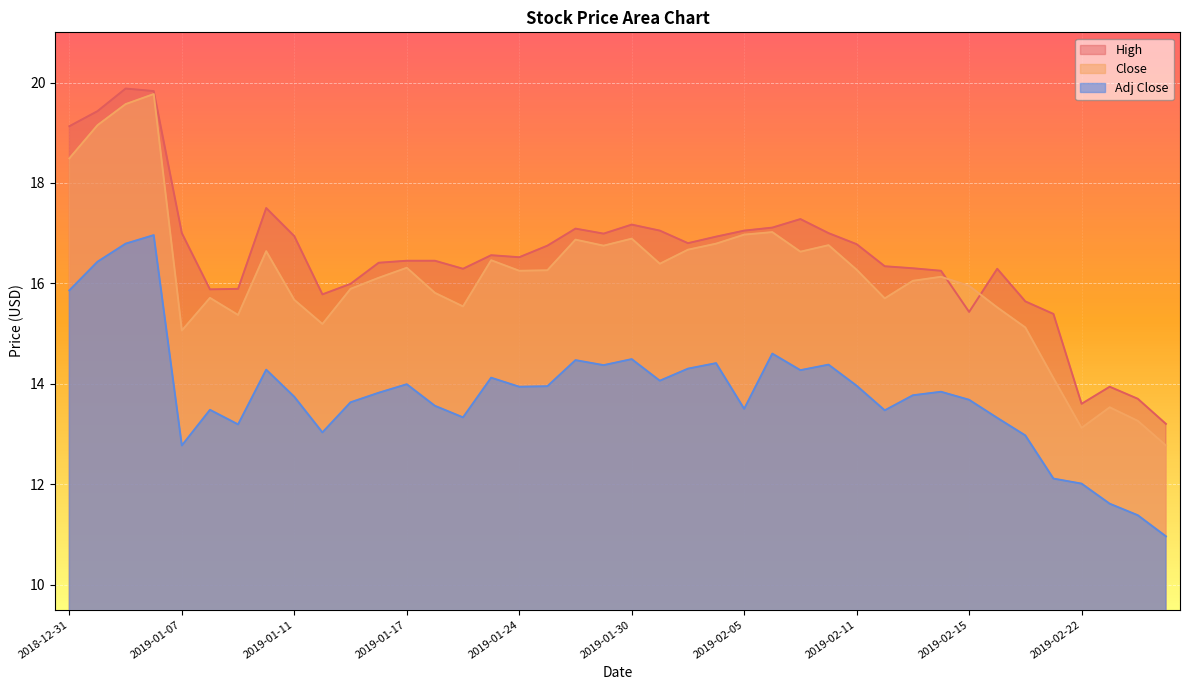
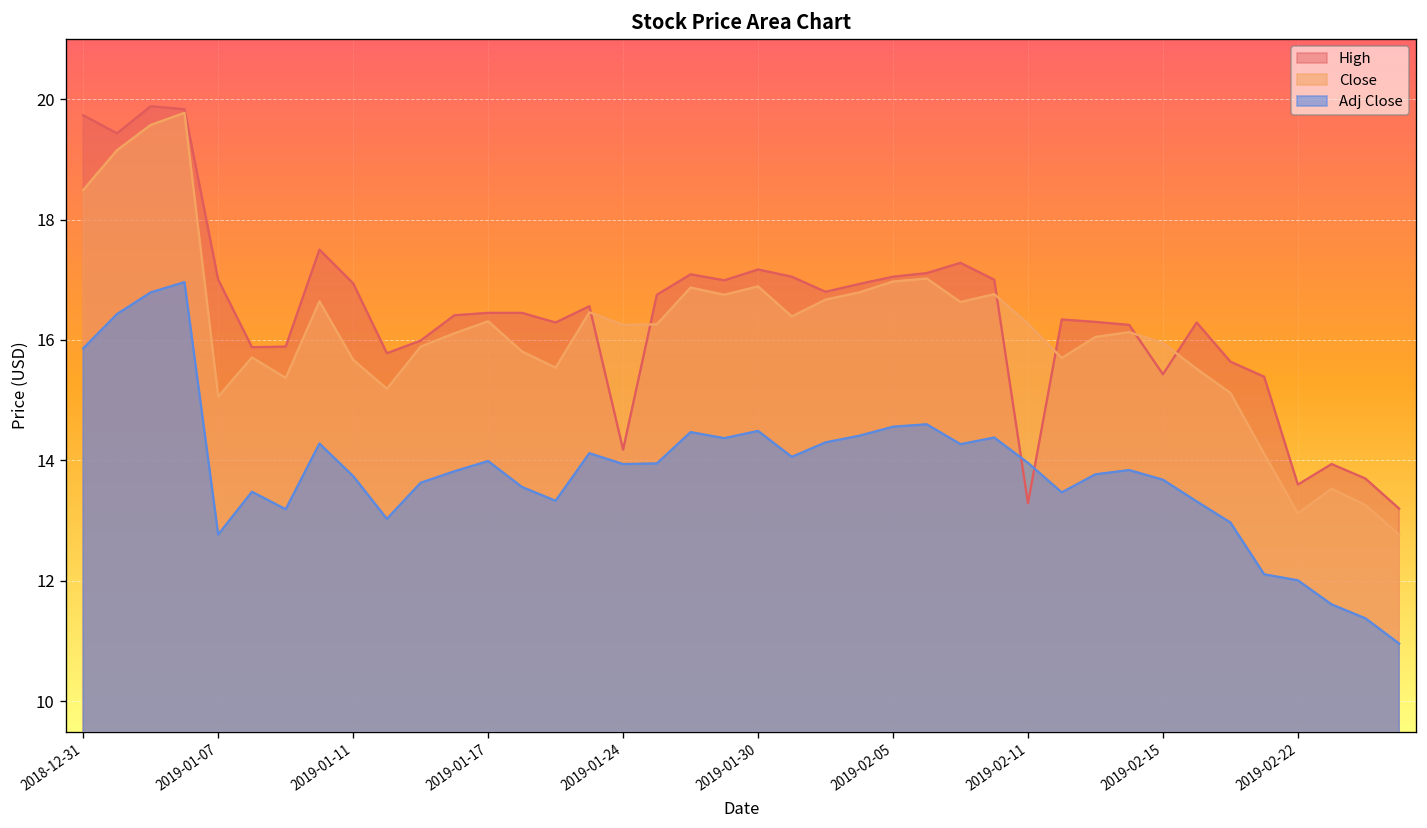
High, 2018-12-31: 19.1 -> 19.7
High, 2019-01-24: 16.5 -> 14.2
Adj Close, 2019-02-05: 13.5 -> 14.6
High, 2019-02-11: 16.8 -> 13.3
